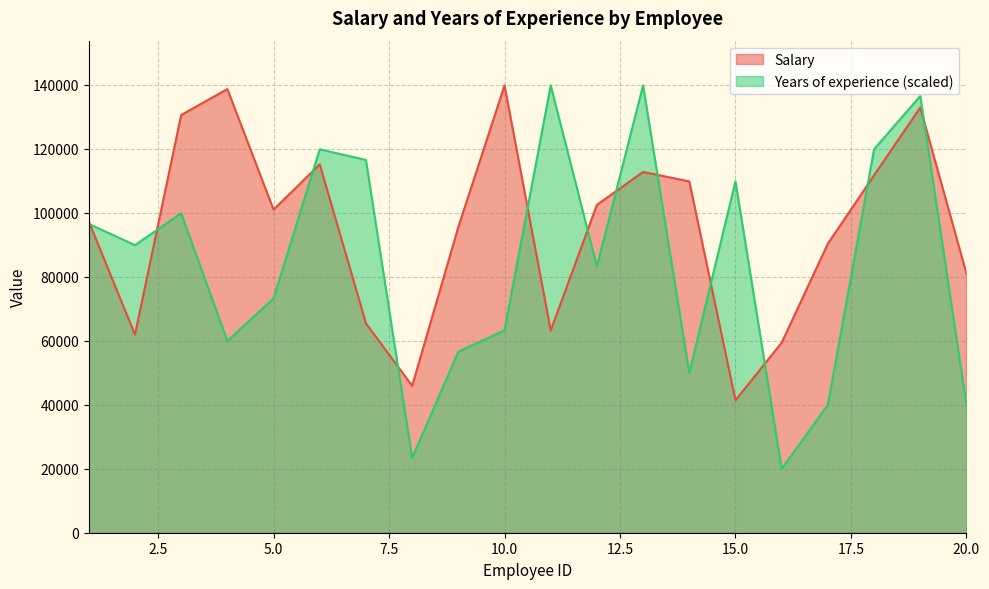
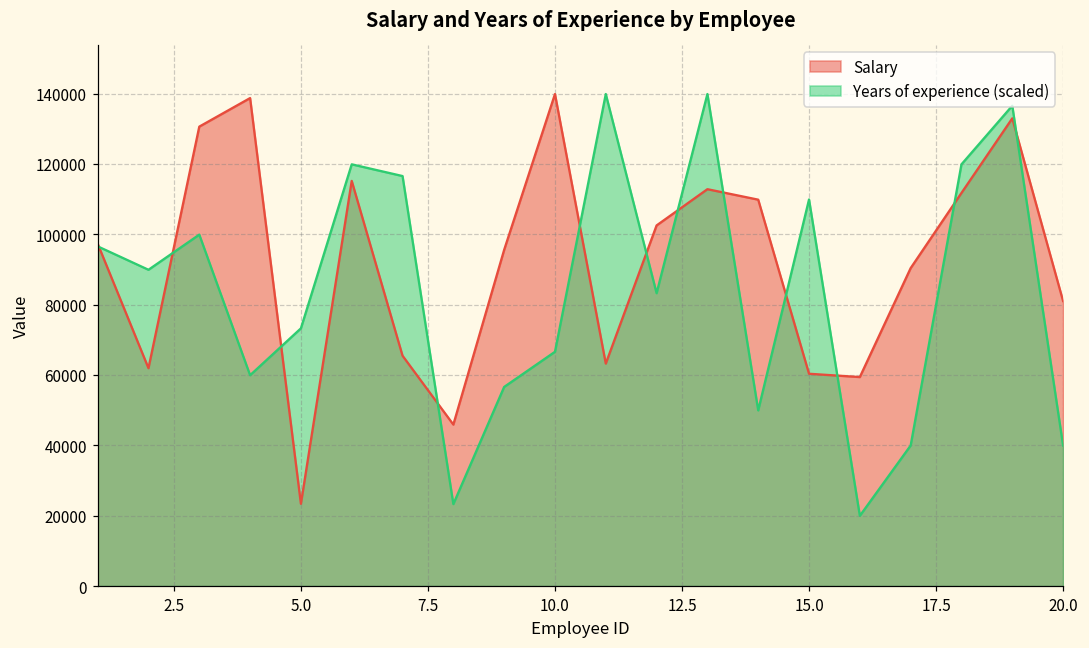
Salary, 5.0: 101000 -> 23000
Years of experience (scaled), 10.0: 63000 -> 67000
Salary, 15.0: 41000 -> 60000
